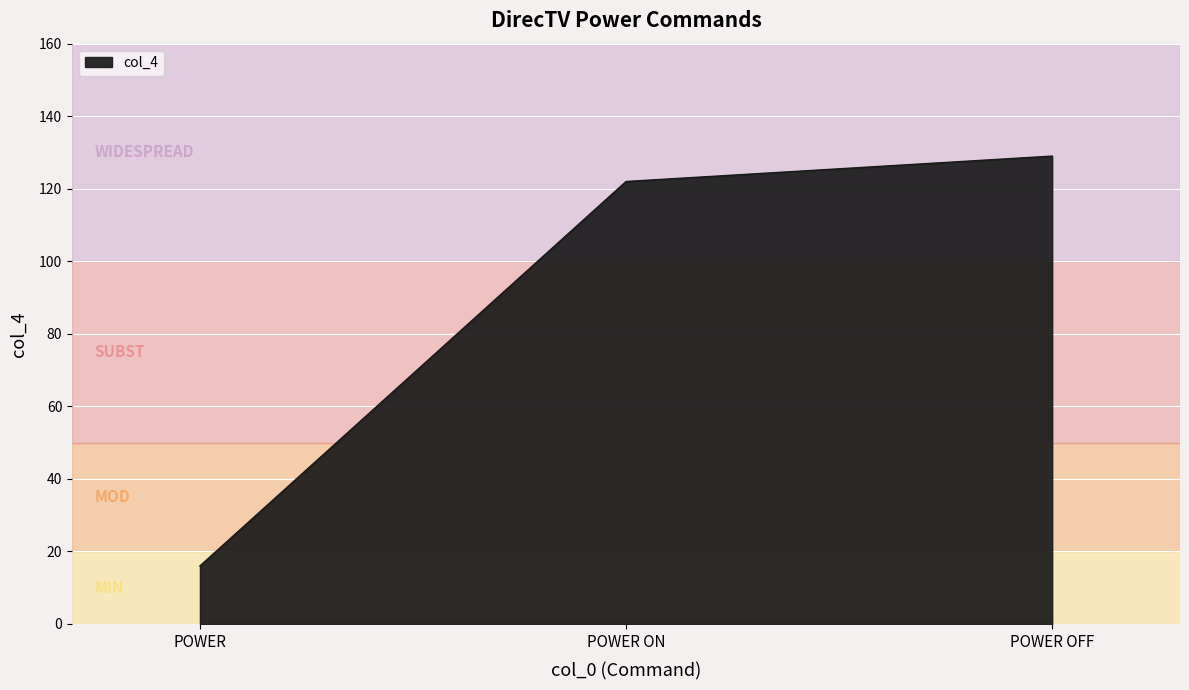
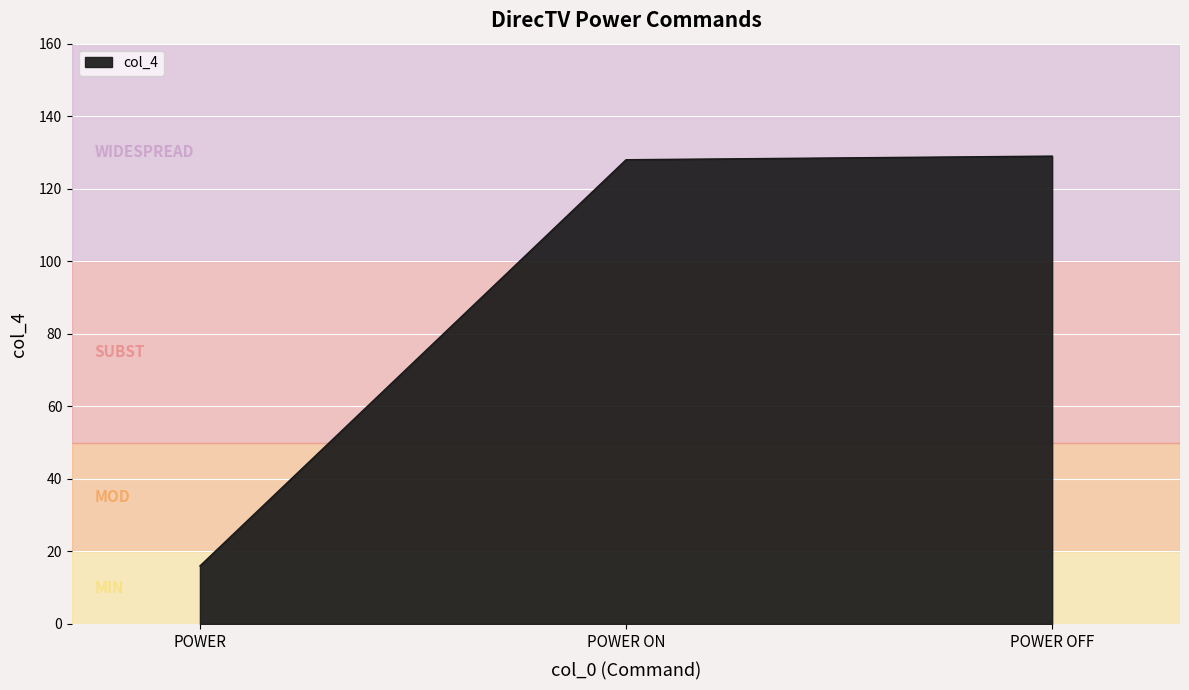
POWER ON: 122 -> 128
